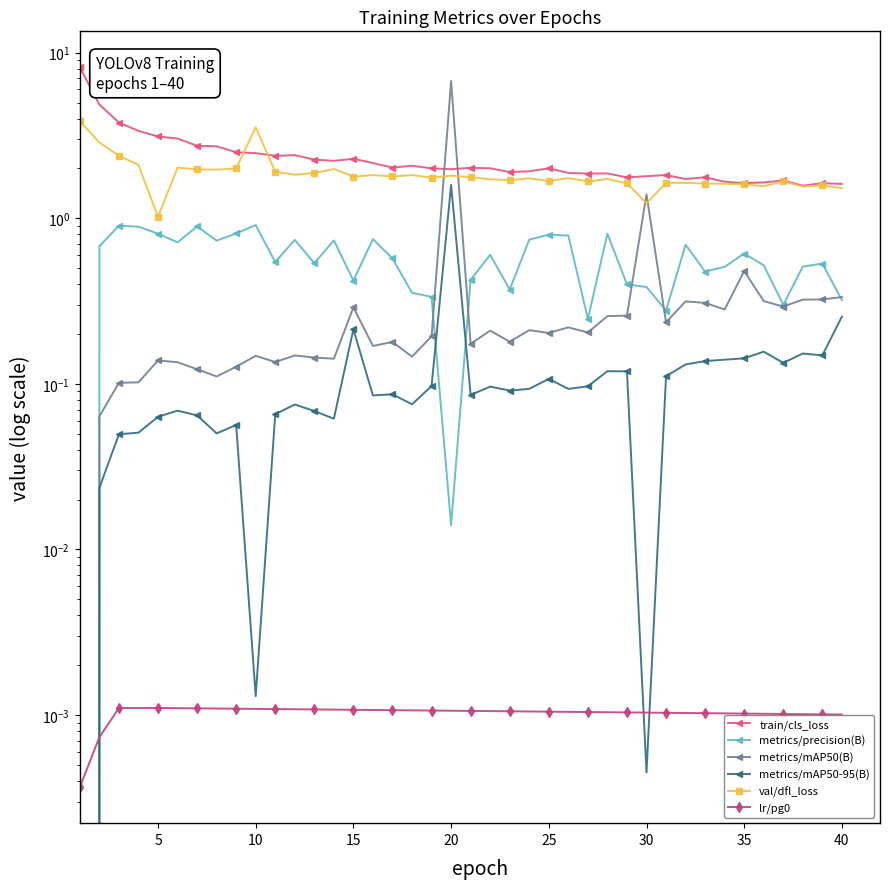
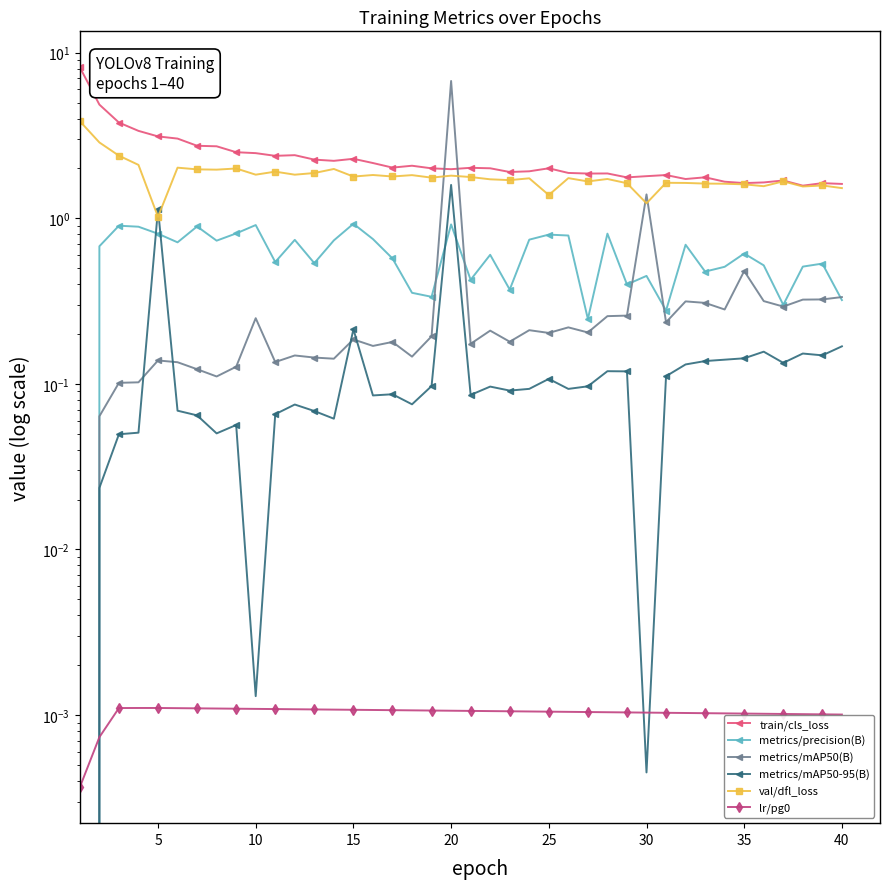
metrics/mAP50-95(B), 5: 0.063 -> 1.1
metrics/mAP50(B), 10: 0.15 -> 0.25
val/dfl_loss, 10: 3.5 -> 1.8
metrics/precision(B), 15: 0.42 -> 0.9
metrics/mAP50(B), 15: 0.29 -> 0.19
metrics/precision(B), 20: 0.014 -> 0.9
val/dfl_loss, 25: 1.7 -> 1.4
metrics/precision(B), 30: 0.38 -> 0.45
metrics/mAP50-95(B), 40: 0.25 -> 0.17
